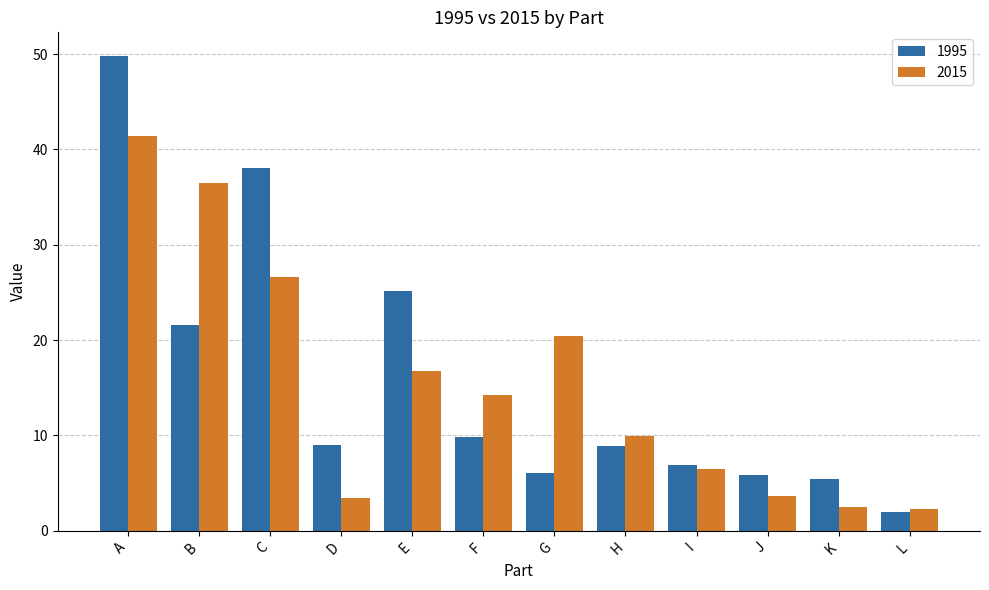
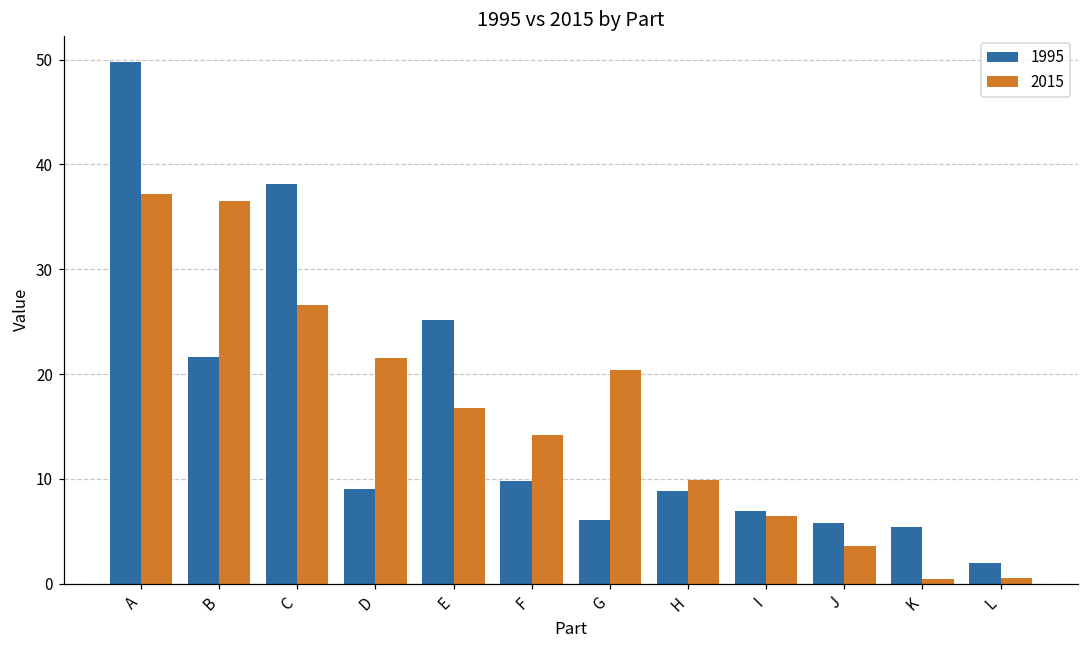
2015, A: 41 -> 37
2015, D: 3 -> 22
2015, K: 3 -> 1
2015, L: 2 -> 1
